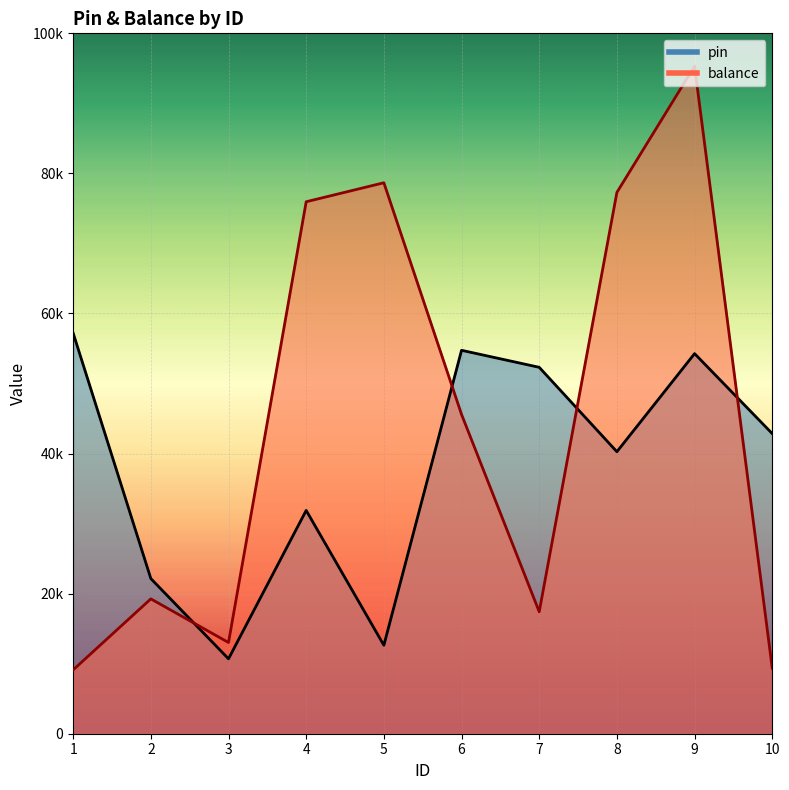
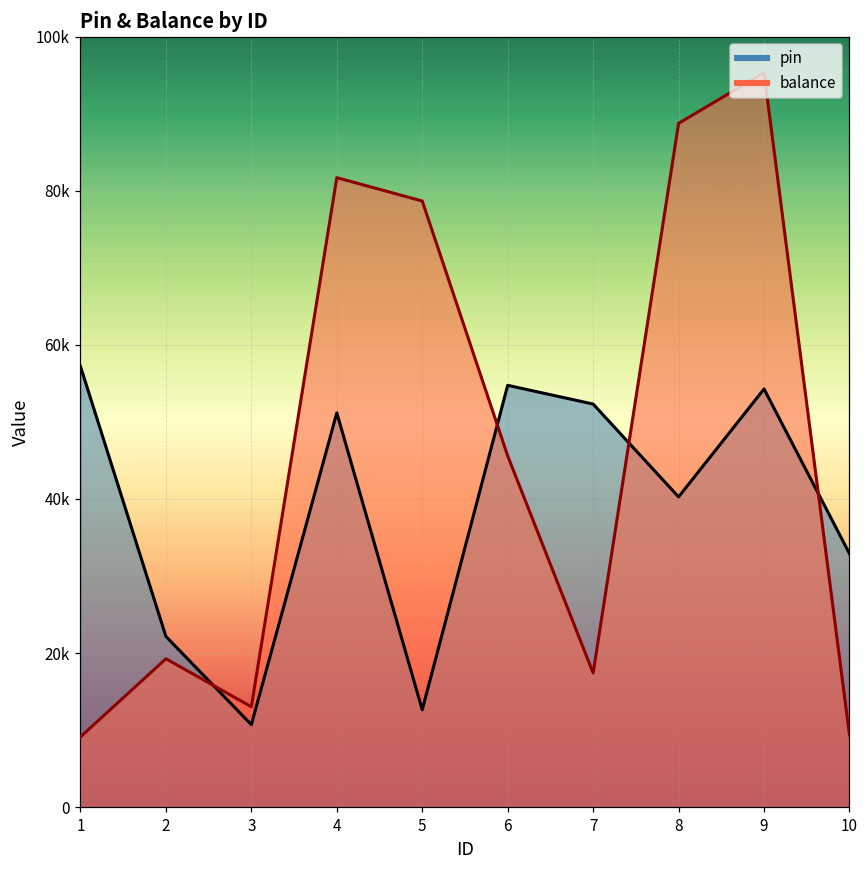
pin, 4: 32000 -> 51000
balance, 4: 76000 -> 82000
balance, 8: 77000 -> 89000
pin, 10: 43000 -> 33000
